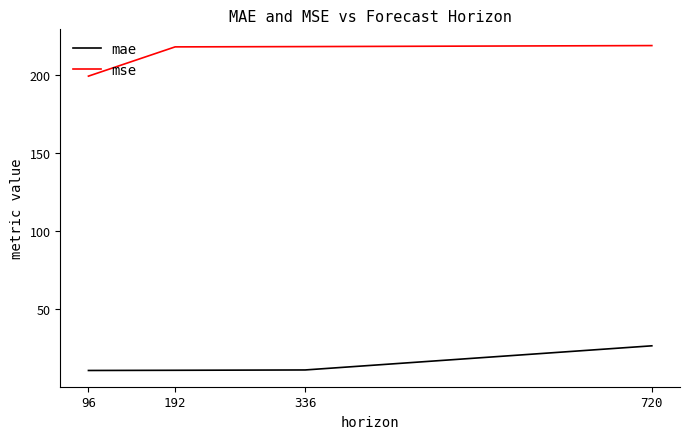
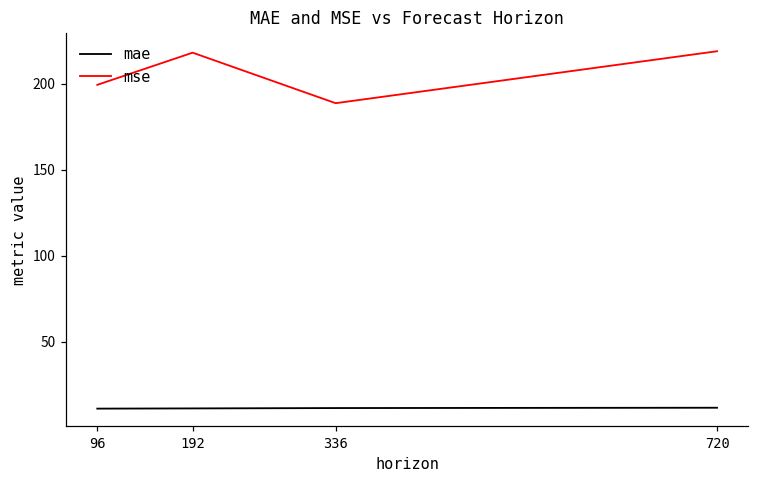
mse, 336: 218 -> 189
mae, 720: 27 -> 11
